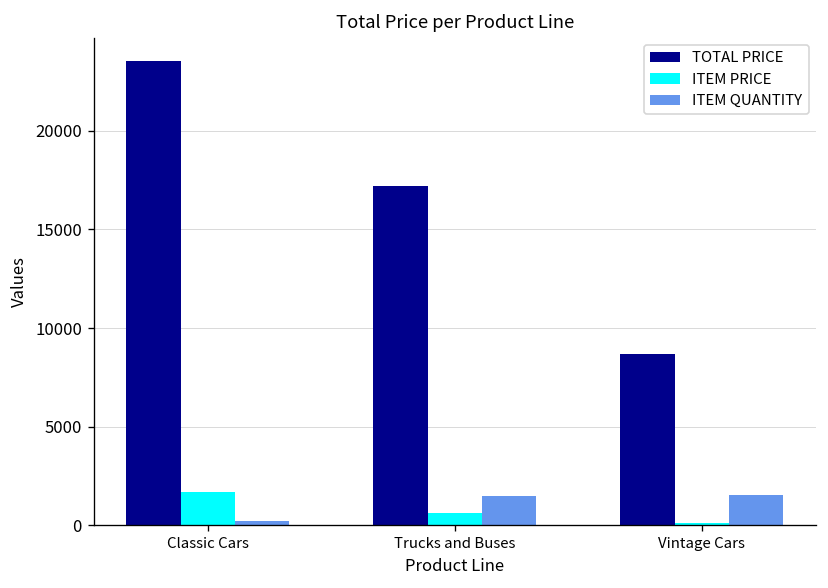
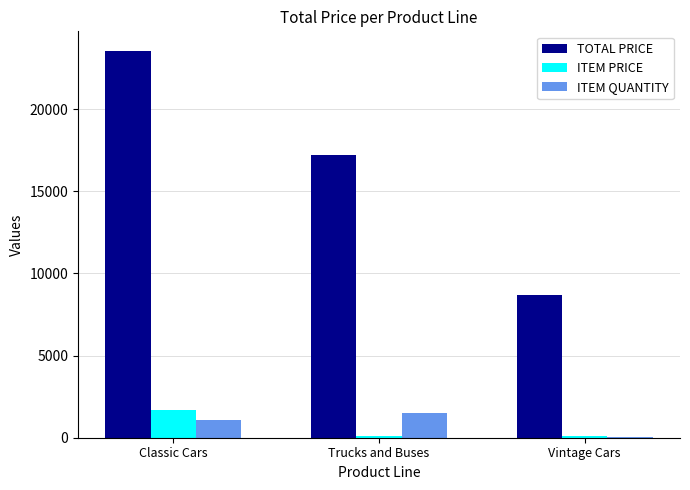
ITEM QUANTITY, Classic Cars: 200 -> 1100
ITEM PRICE, Trucks and Buses: 600 -> 100
ITEM QUANTITY, Vintage Cars: 1500 -> 100
